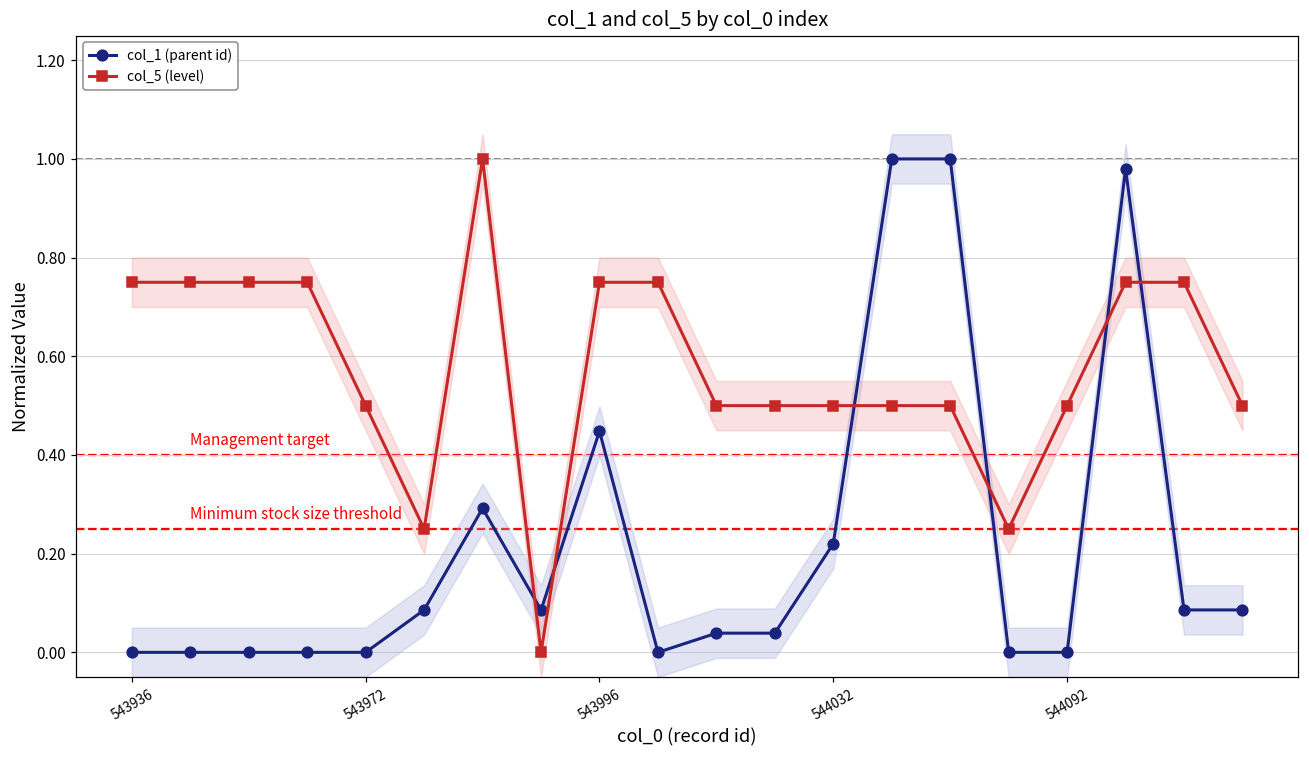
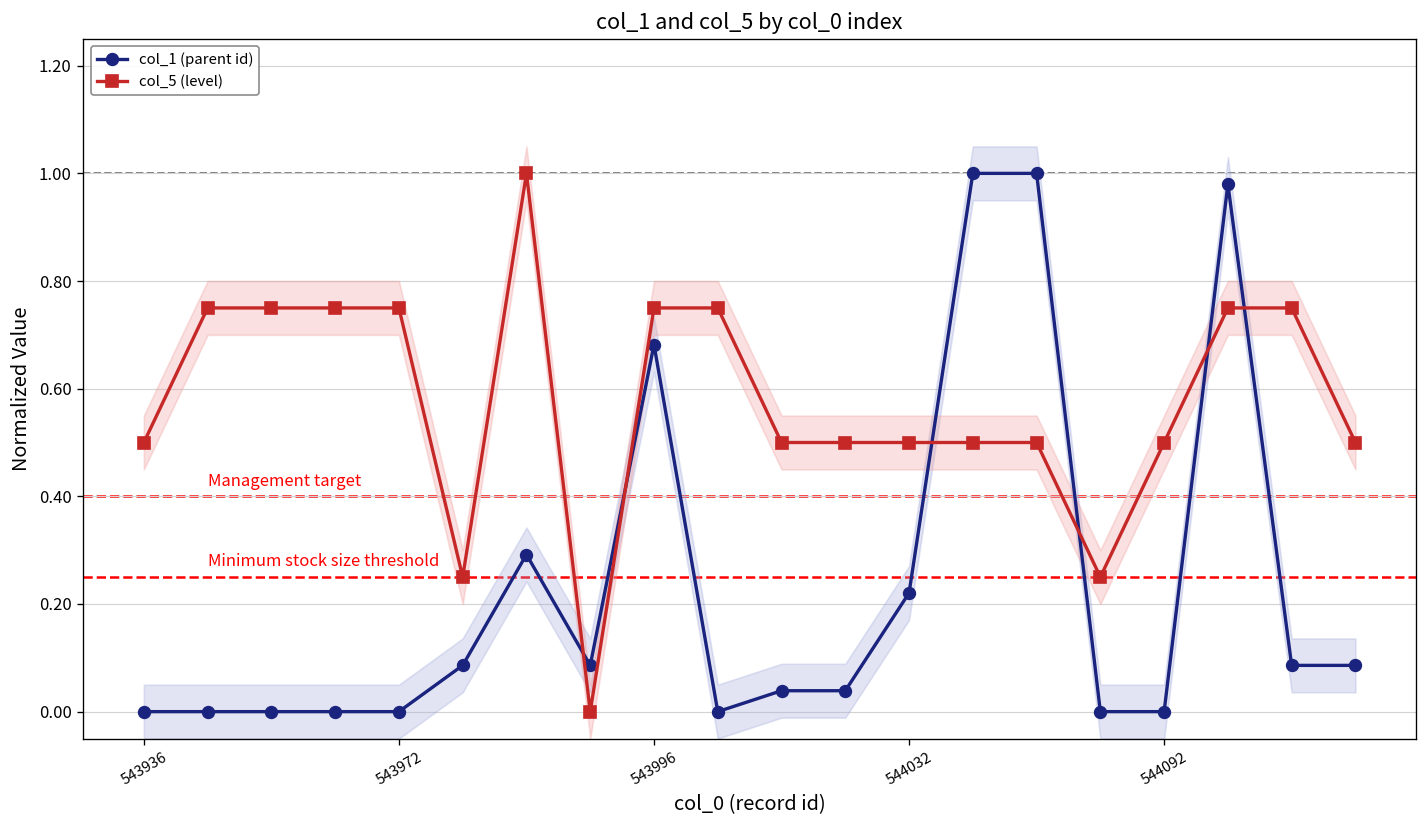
col_5 (level), 543936: 0.75 -> 0.50
col_5 (level), 543972: 0.50 -> 0.75
col_1 (parent id), 543996: 0.45 -> 0.68
